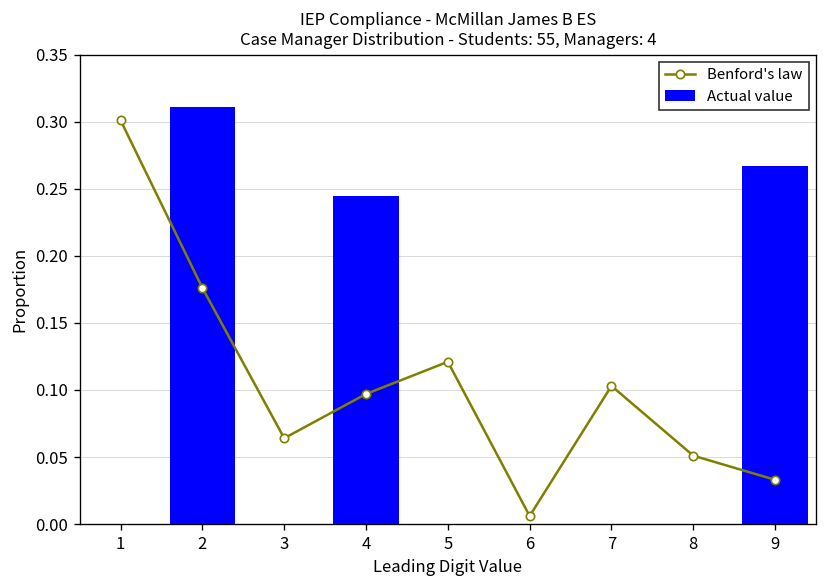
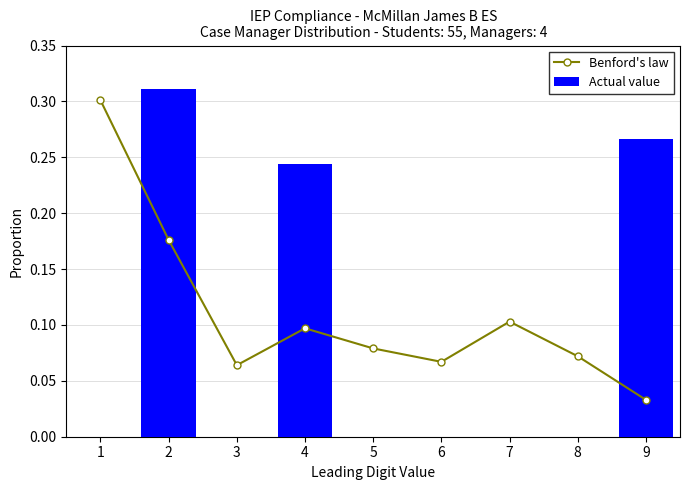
Benford's law, 5: 0.121 -> 0.079
Benford's law, 6: 0.006 -> 0.067
Benford's law, 8: 0.051 -> 0.072
